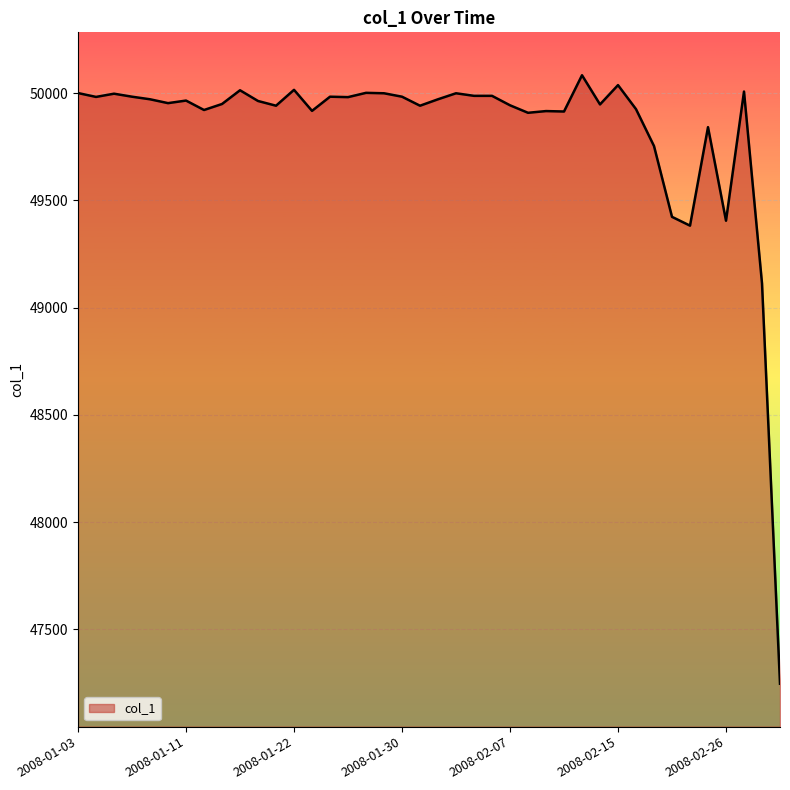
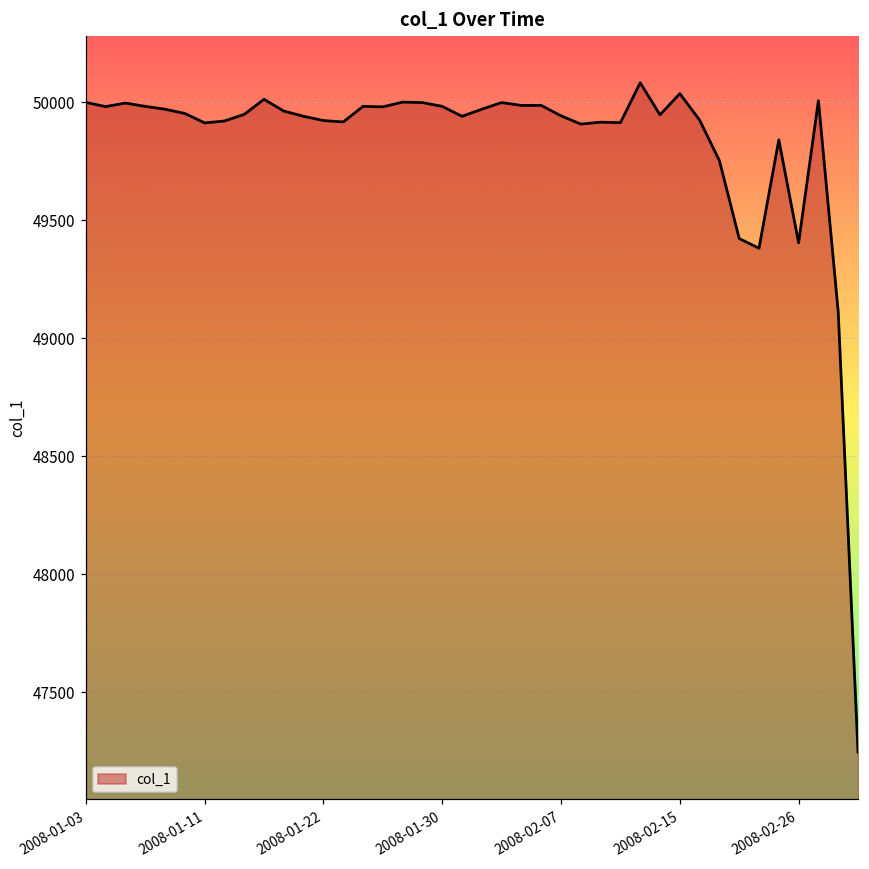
2008-01-11: 49970 -> 49910
2008-01-22: 50020 -> 49920
